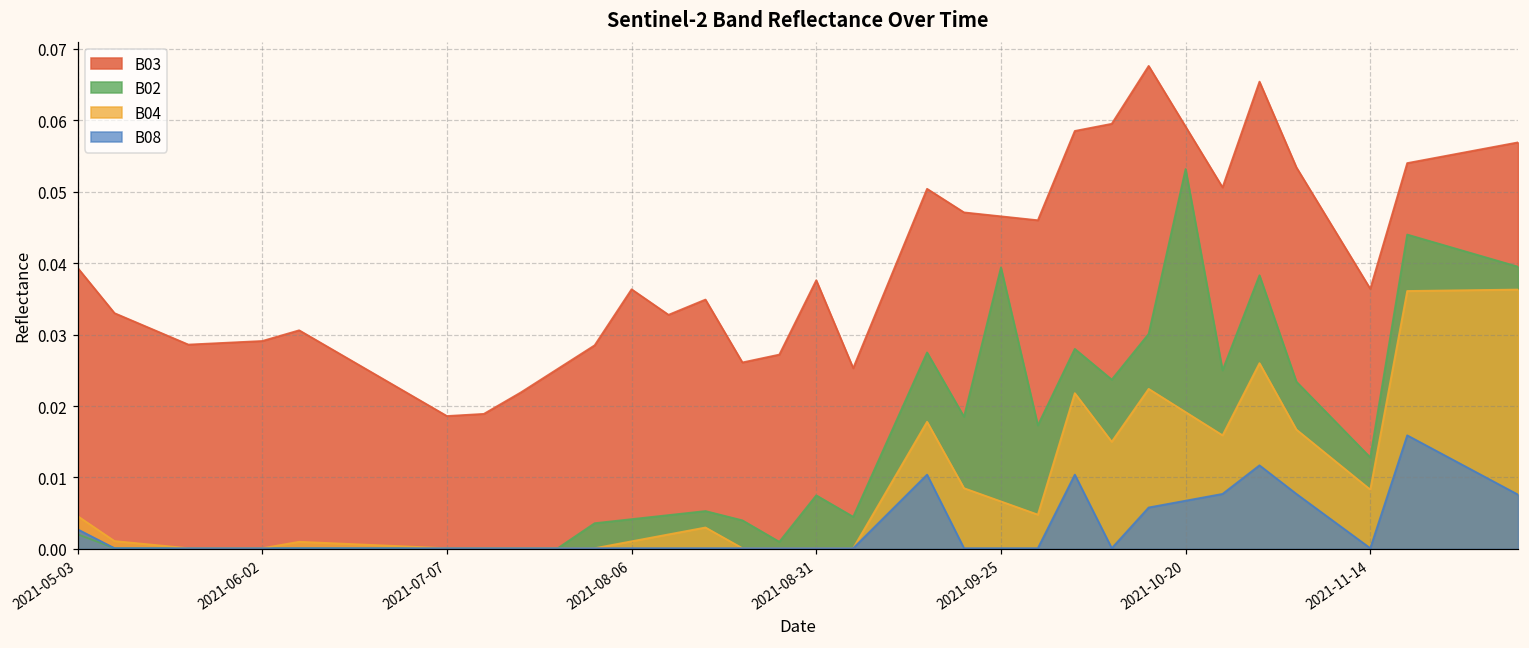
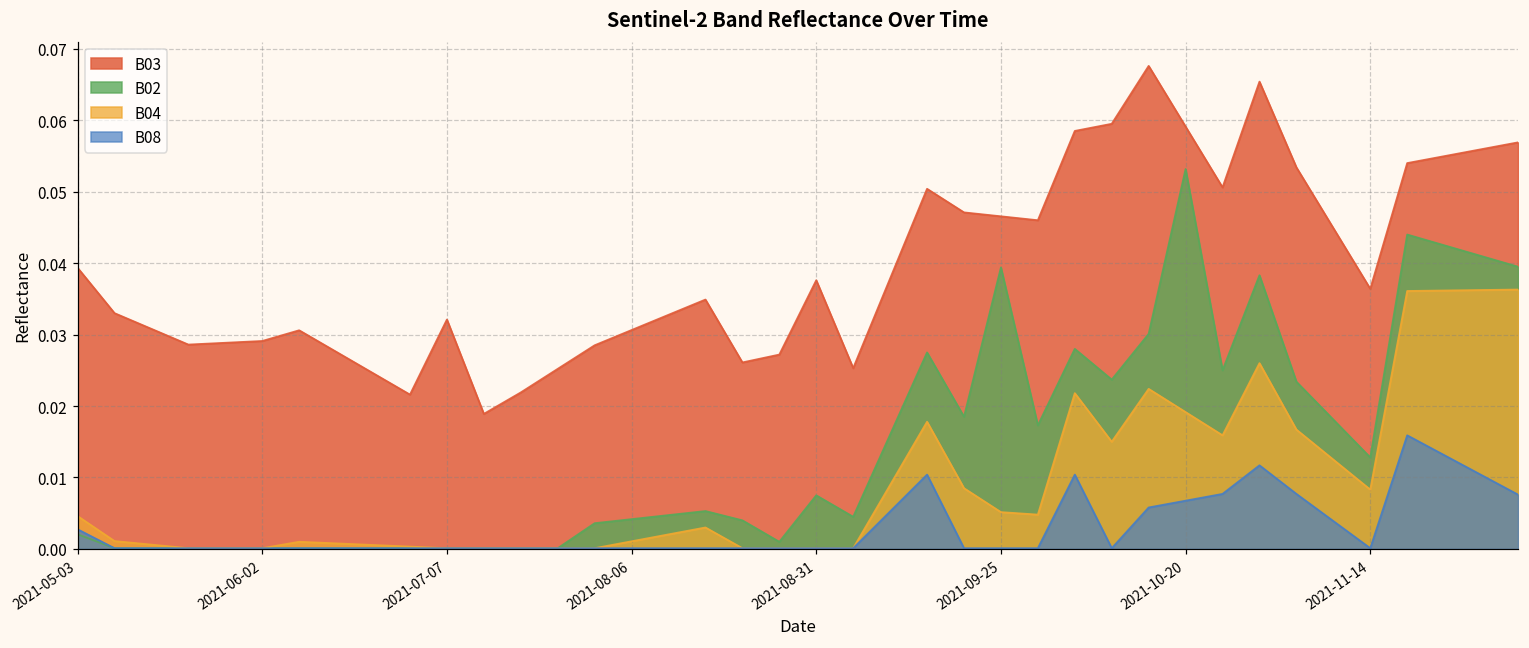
B03, 2021-07-07: 0.019 -> 0.032
B03, 2021-08-06: 0.036 -> 0.031
B04, 2021-09-25: 0.007 -> 0.005
